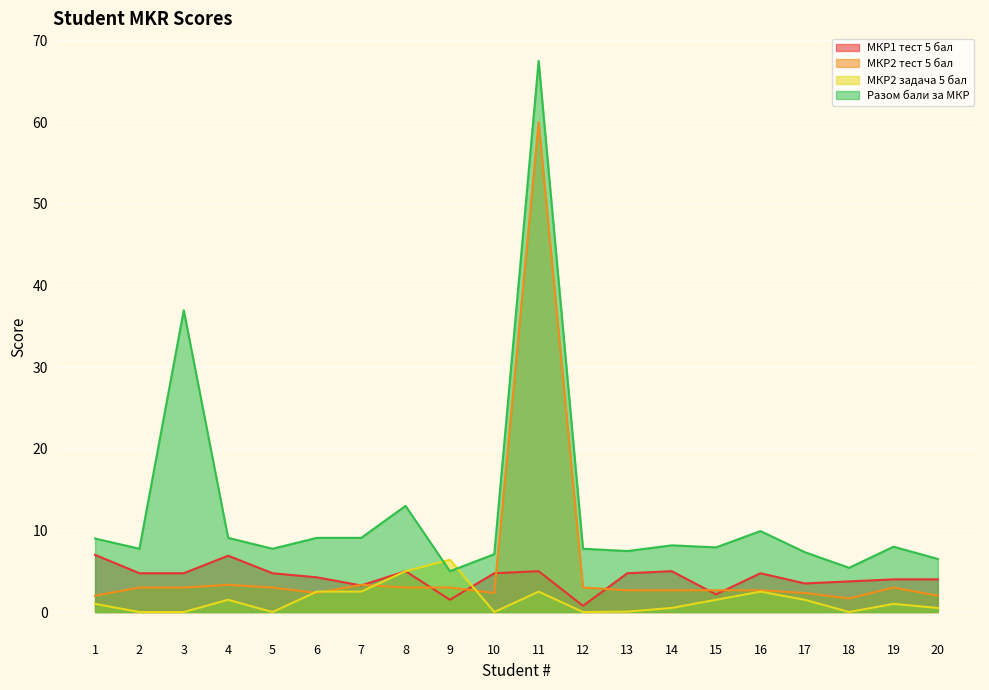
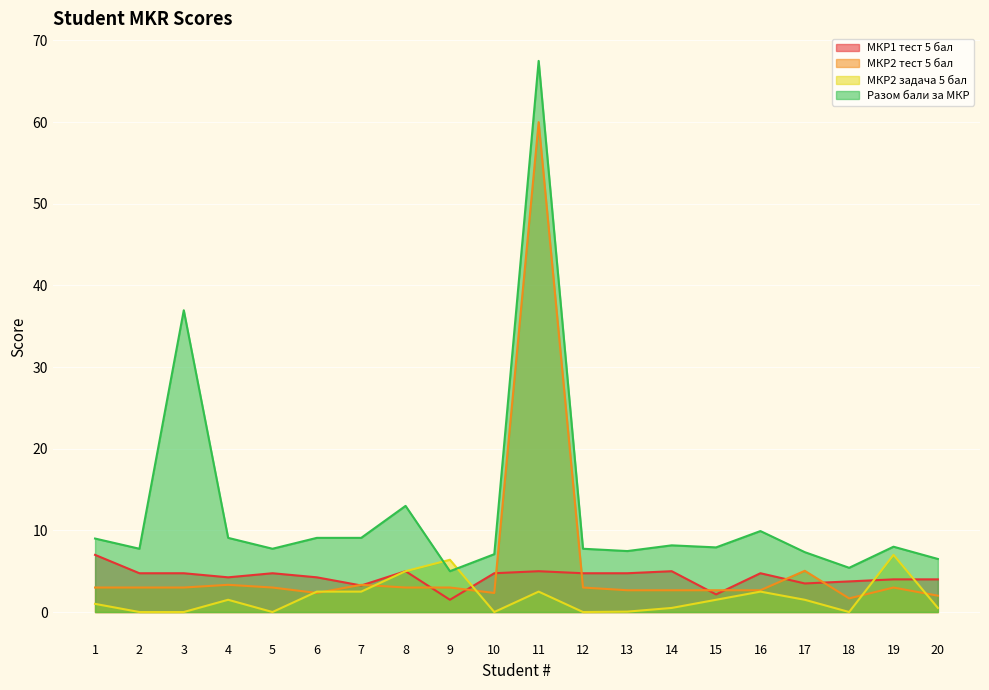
МКР2 тест 5 бал, 1: 2 -> 3
МКР1 тест 5 бал, 4: 7 -> 4
МКР1 тест 5 бал, 12: 1 -> 5
МКР2 тест 5 бал, 17: 2 -> 5
МКР2 задача 5 бал, 19: 1 -> 7
